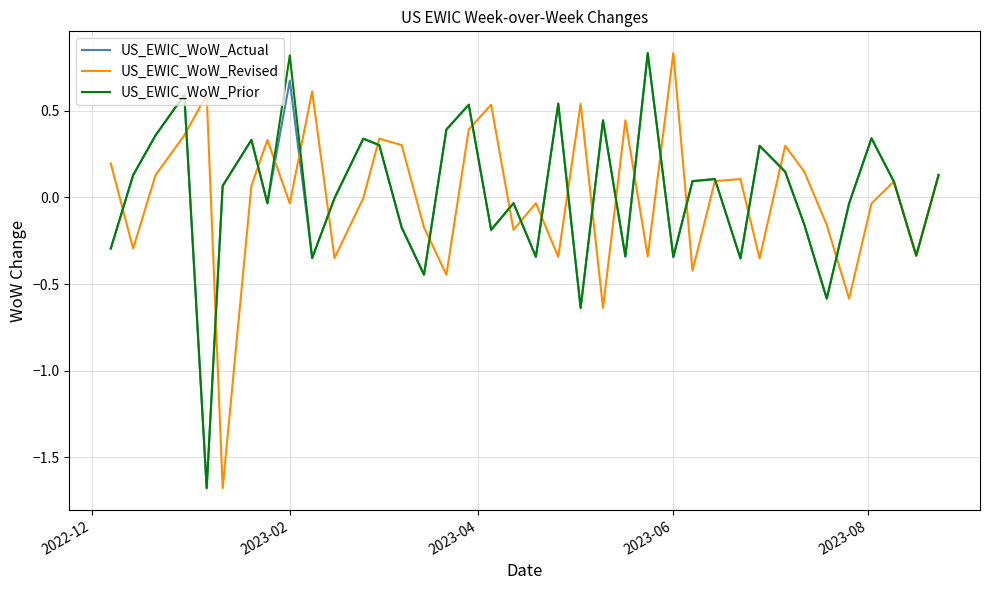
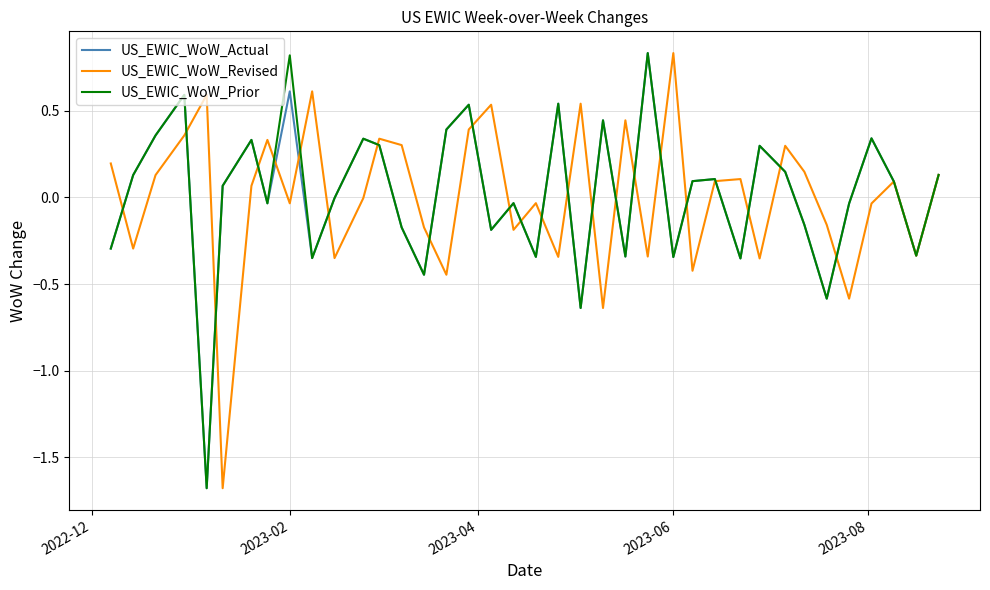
US_EWIC_WoW_Actual, 2023-02: 0.67 -> 0.61
